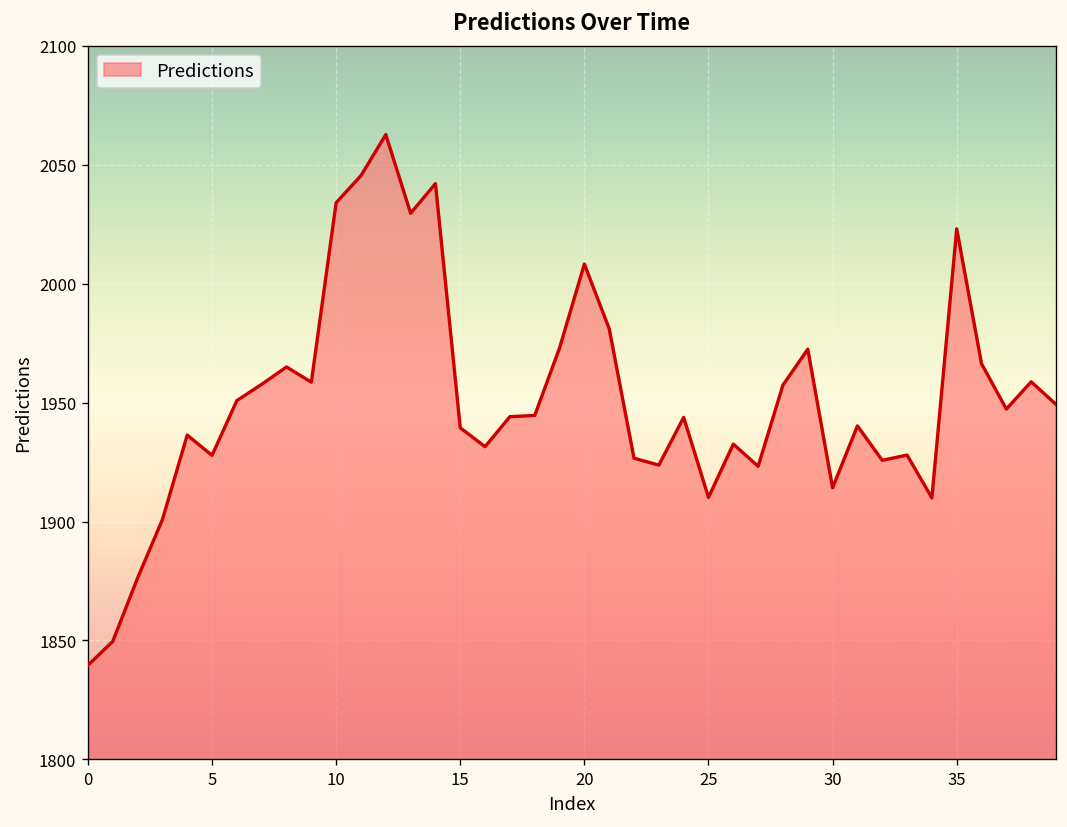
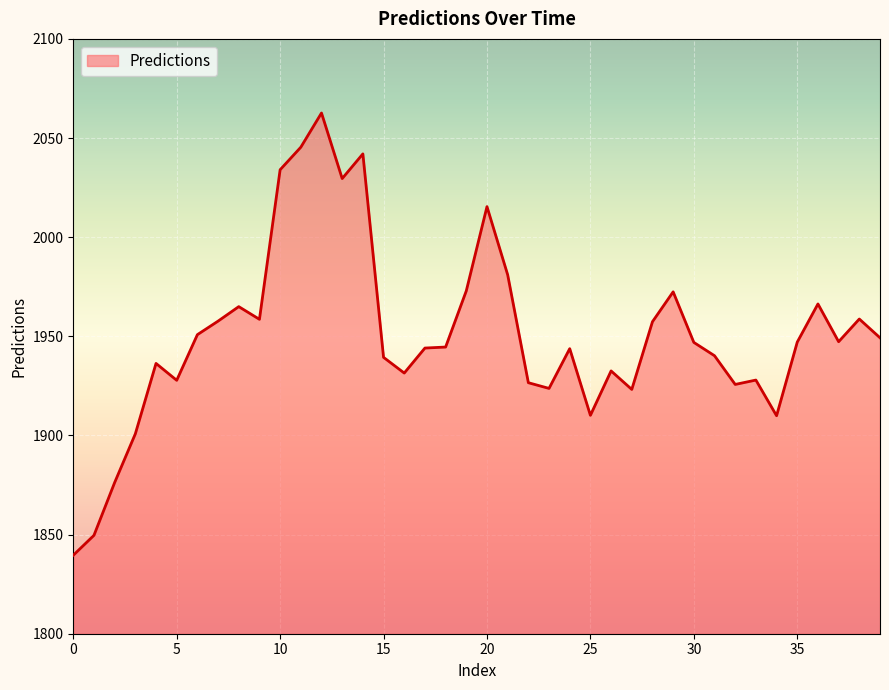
20: 2008 -> 2015
30: 1914 -> 1947
35: 2023 -> 1947
